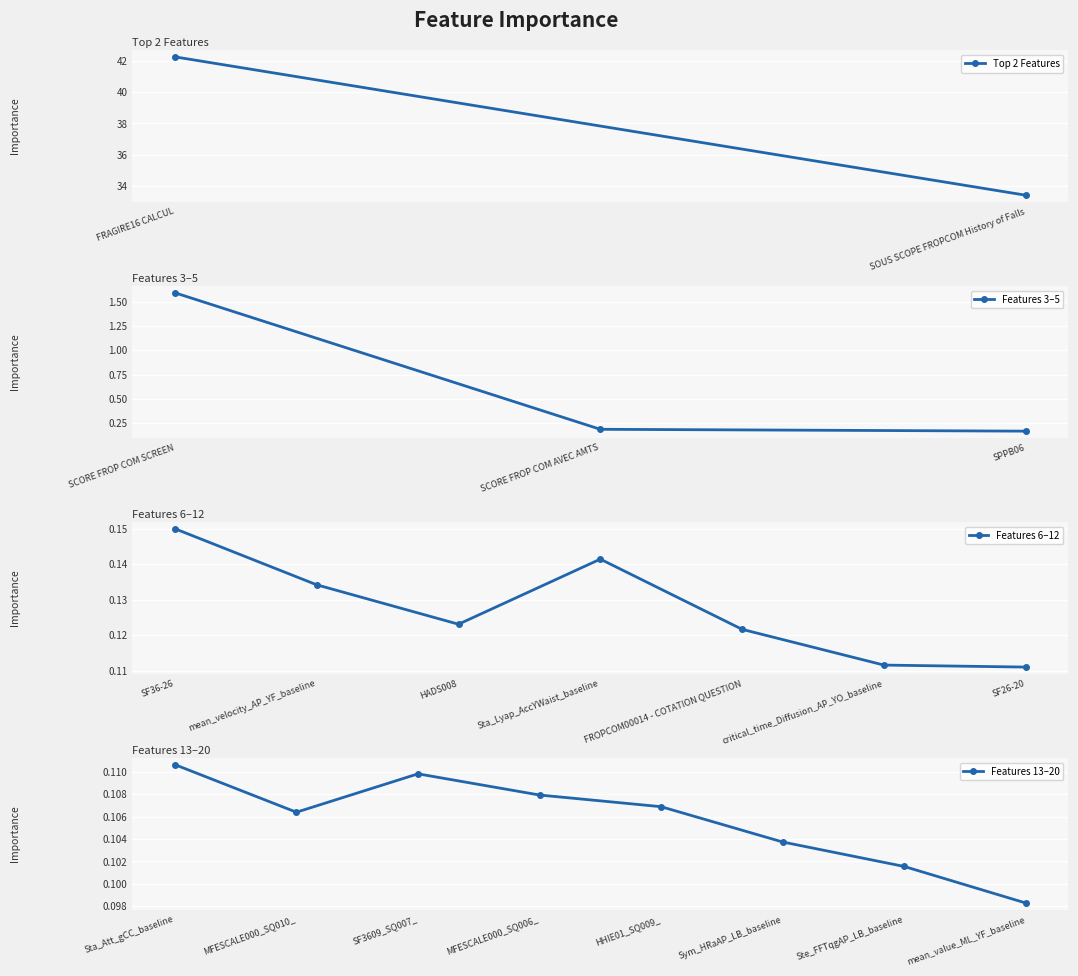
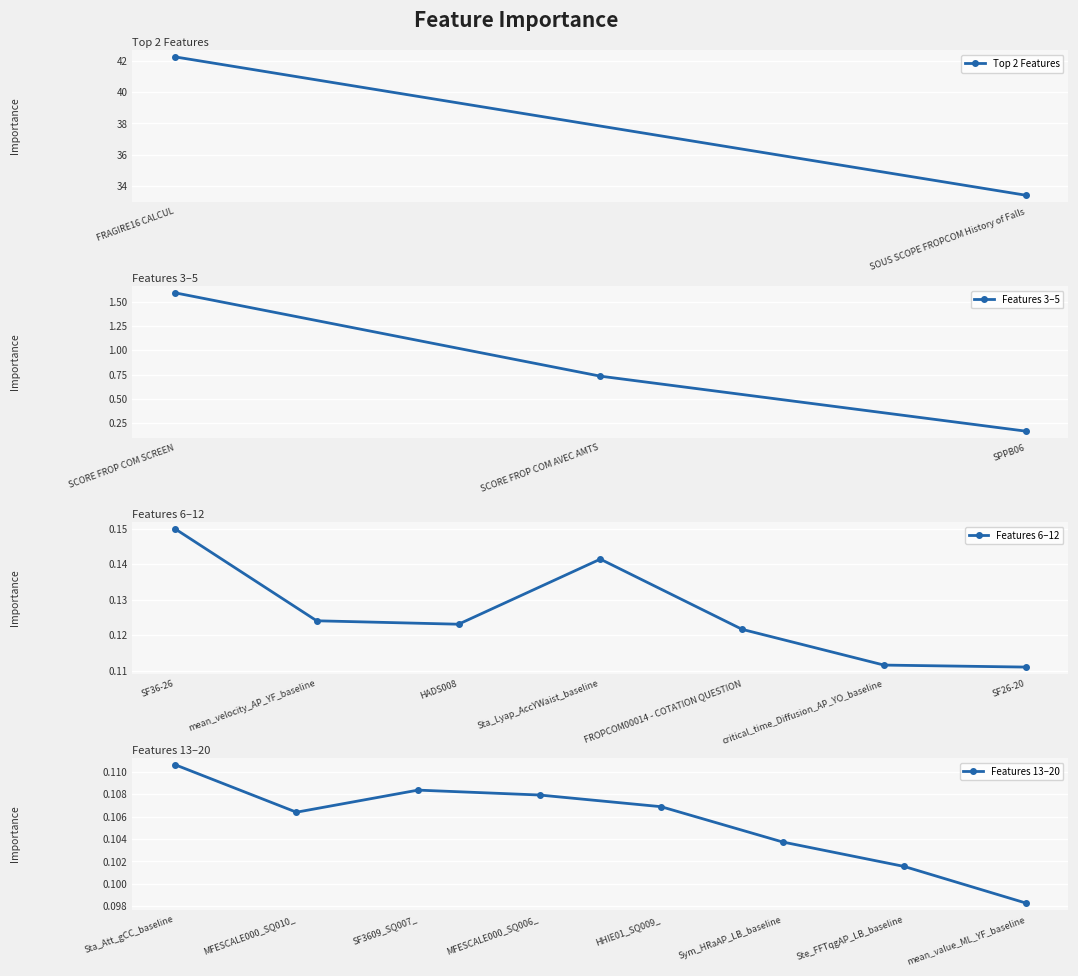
Features 3–5, SCORE FROP COM AVEC AMTS: 0.2 -> 0.7
Features 6–12, mean_velocity_AP_YF_baseline: 0.134 -> 0.124
Features 13–20, SF3609_SQ007_: 0.1098 -> 0.1084
